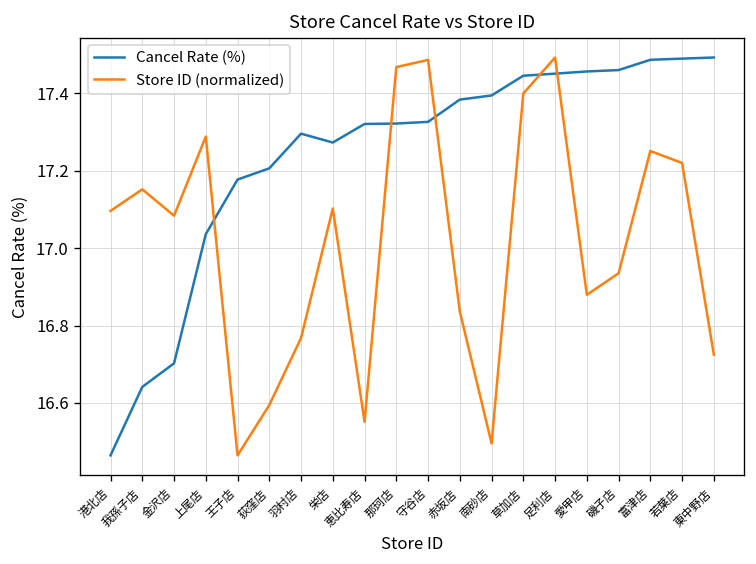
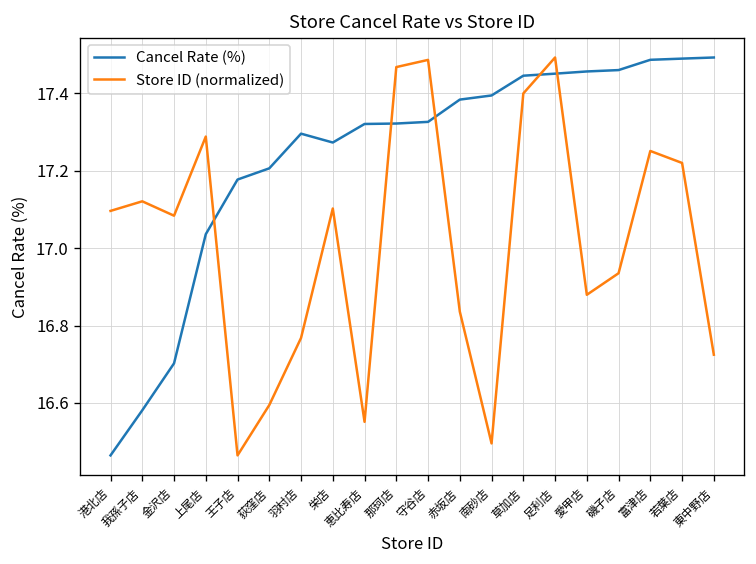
Cancel Rate (%), 我孫子店: 16.64 -> 16.58
Store ID (normalized), 我孫子店: 17.15 -> 17.12
